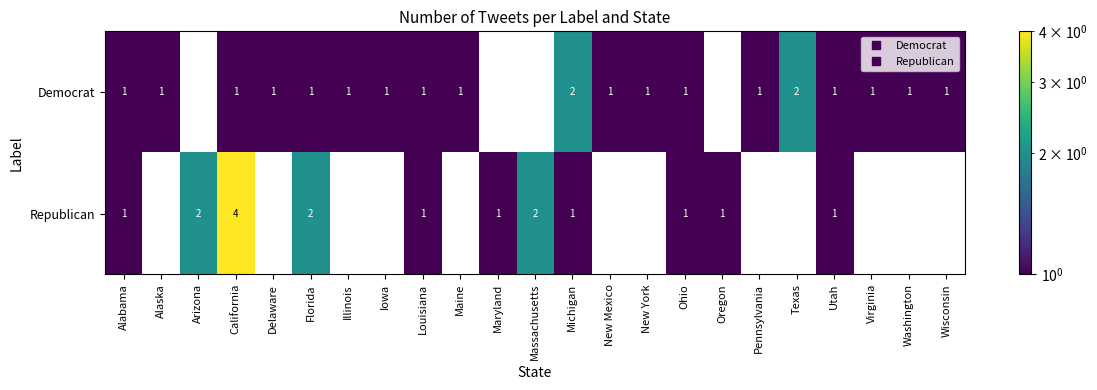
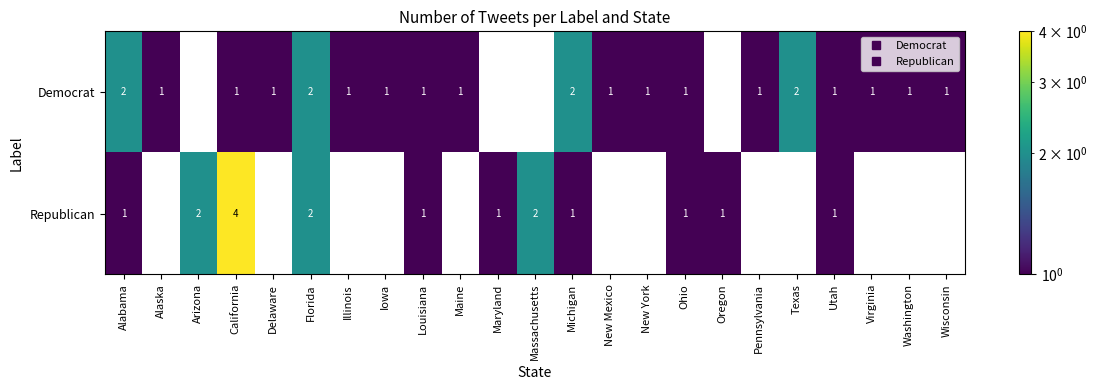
Democrat, Alabama: 1 -> 2
Democrat, Florida: 1 -> 2
